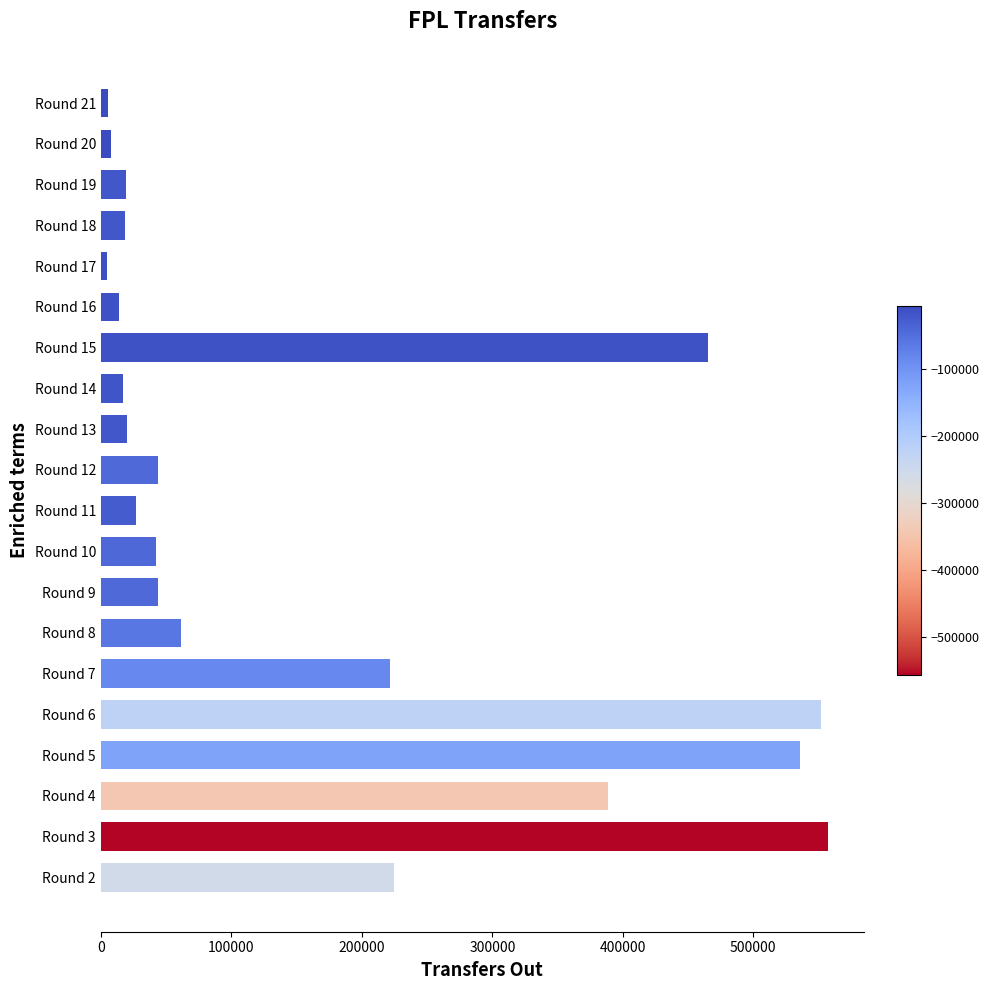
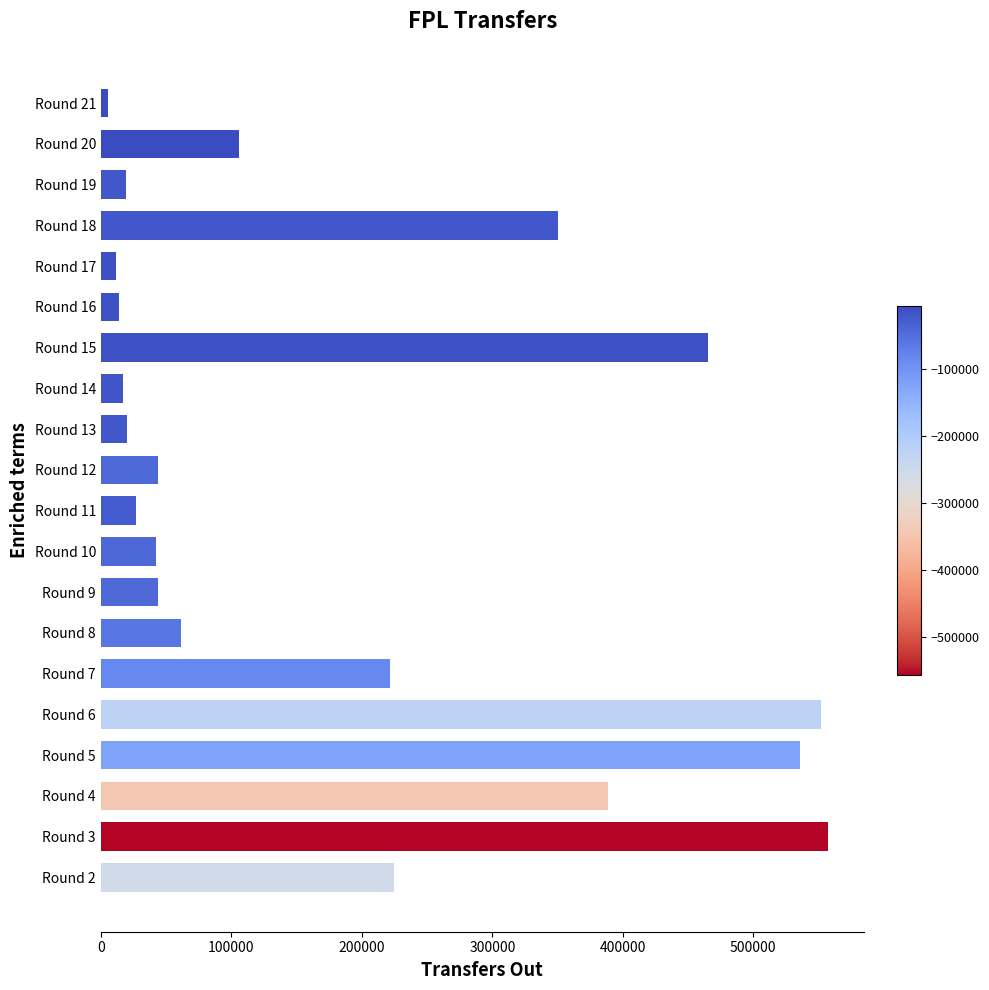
Round 20: 8000 -> 106000
Round 18: 19000 -> 350000
Round 17: 4000 -> 11000
